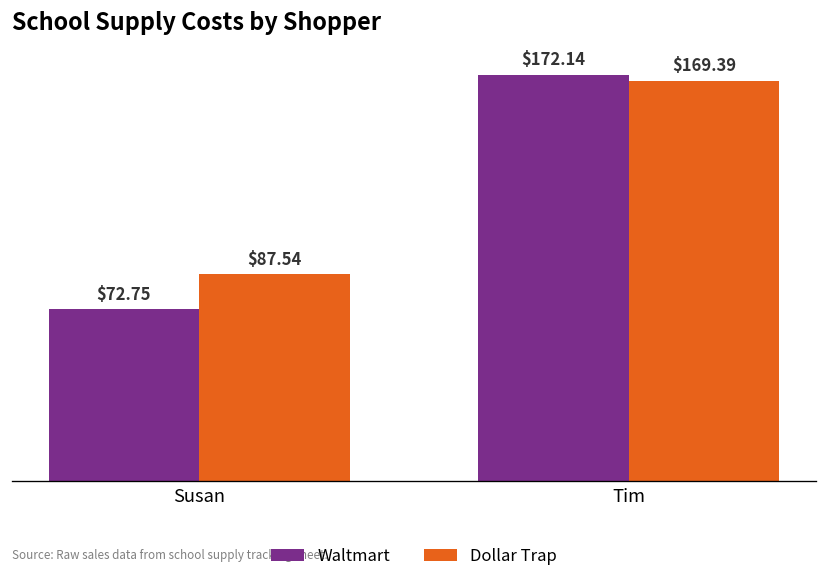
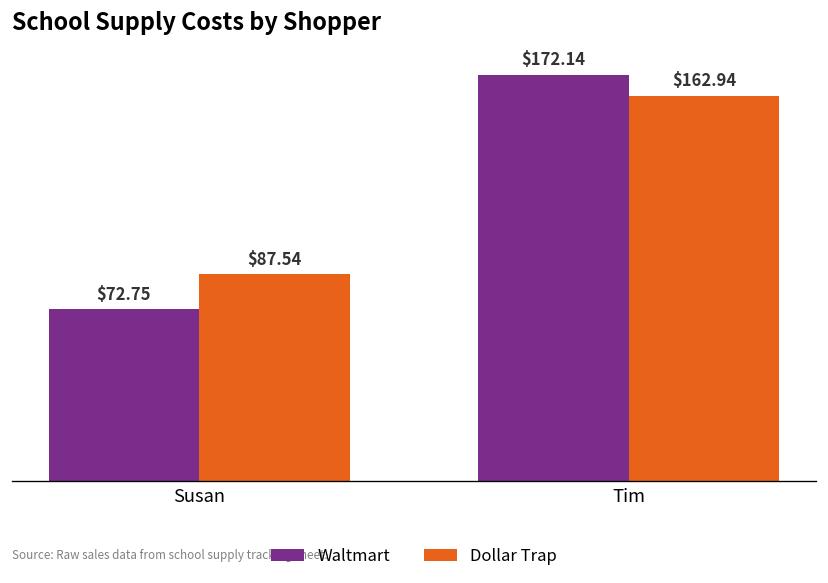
Dollar Trap, Tim: $169.39 -> $162.94
